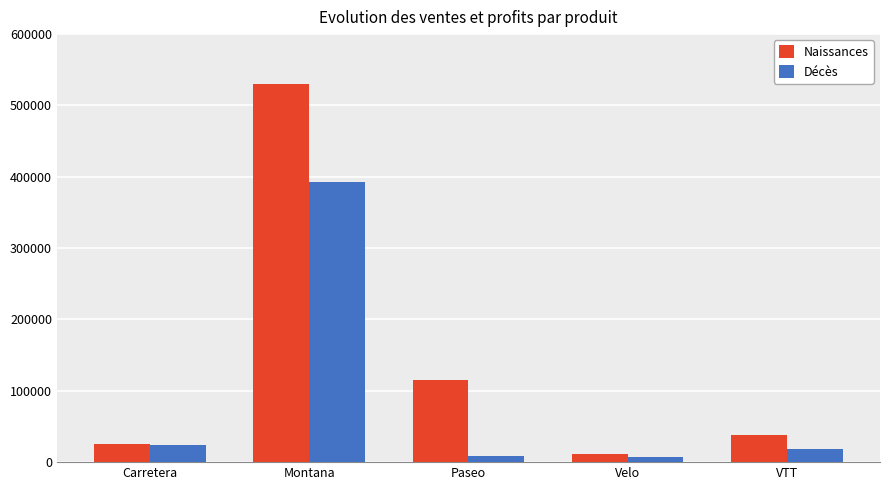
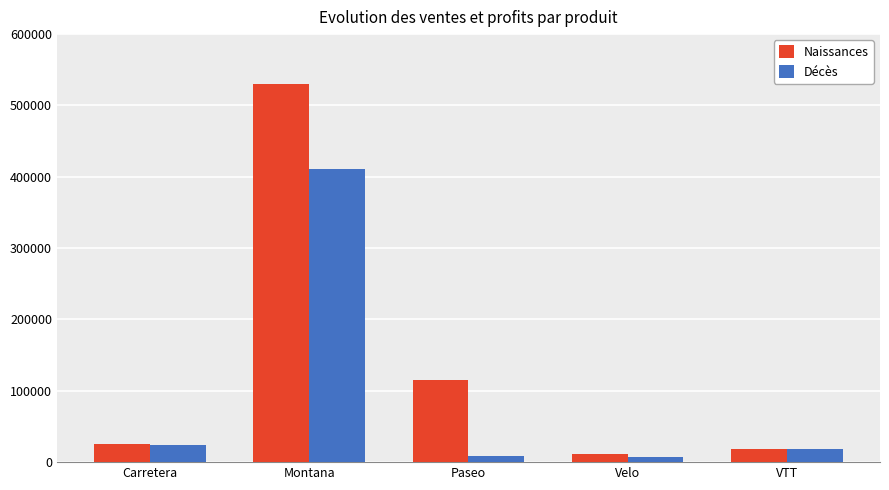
Décès, Montana: 390000 -> 410000
Naissances, VTT: 40000 -> 20000
